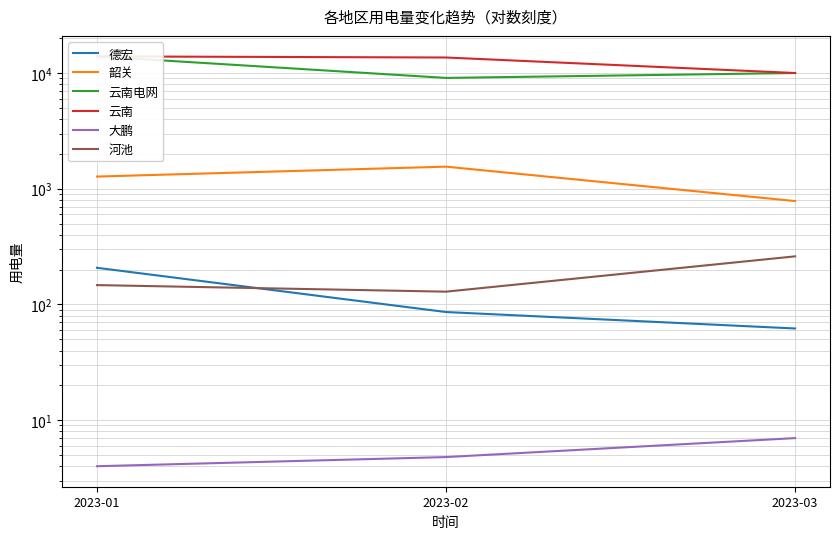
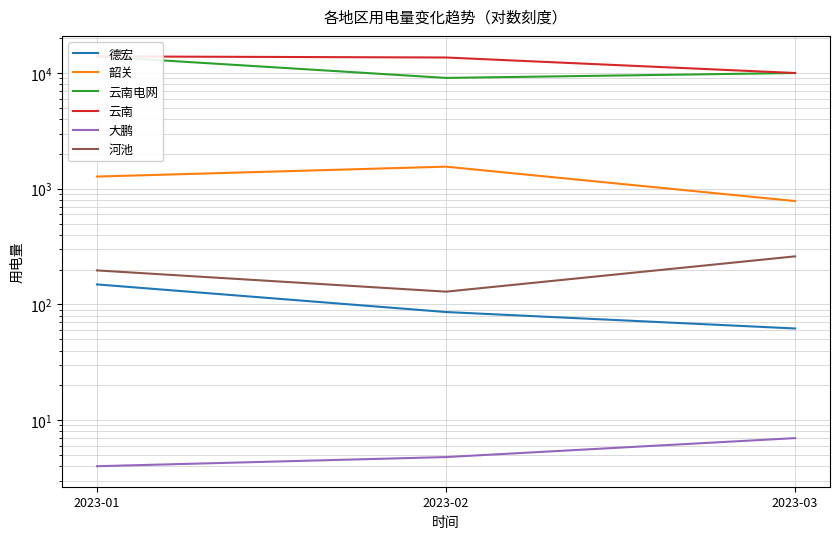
德宏, 2023-01: 210 -> 150
河池, 2023-01: 150 -> 200
